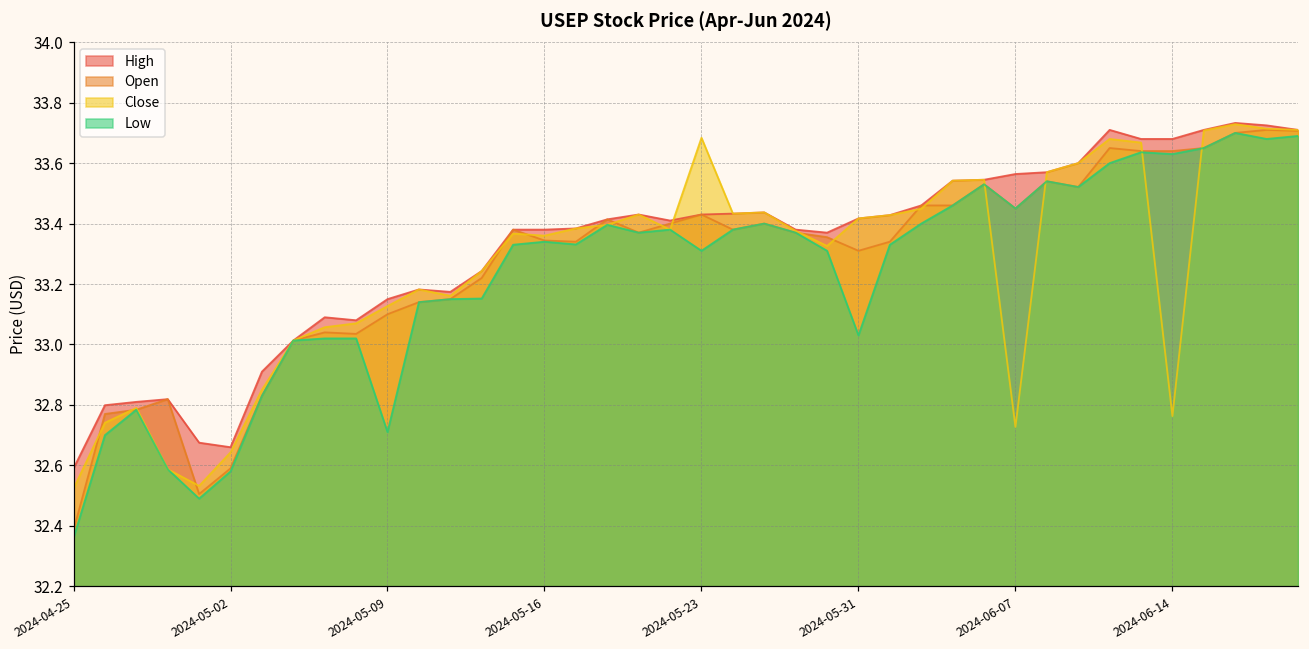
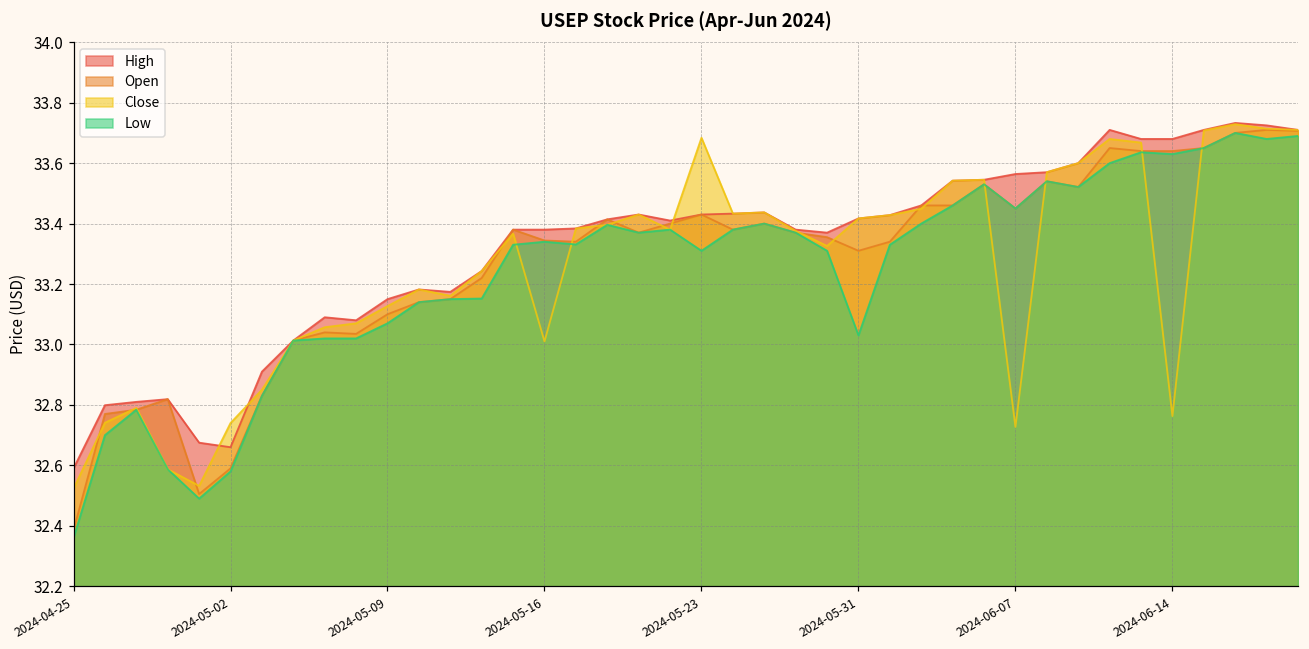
Close, 2024-05-02: 32.64 -> 32.74
Low, 2024-05-09: 32.71 -> 33.07
Close, 2024-05-16: 33.36 -> 33.01
